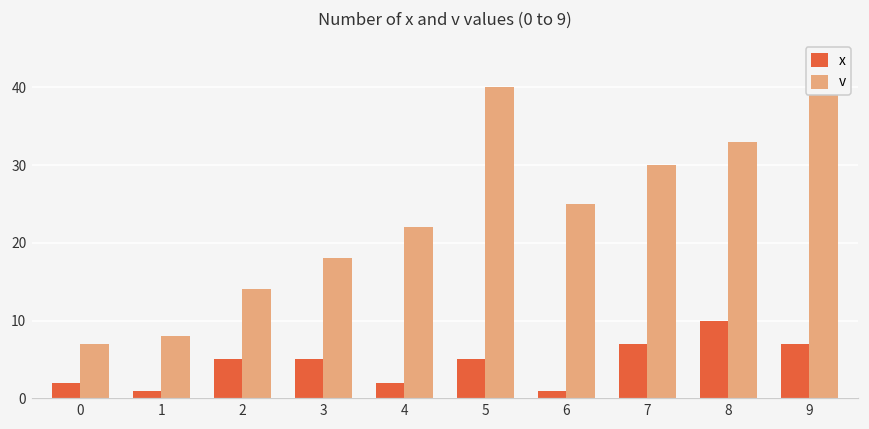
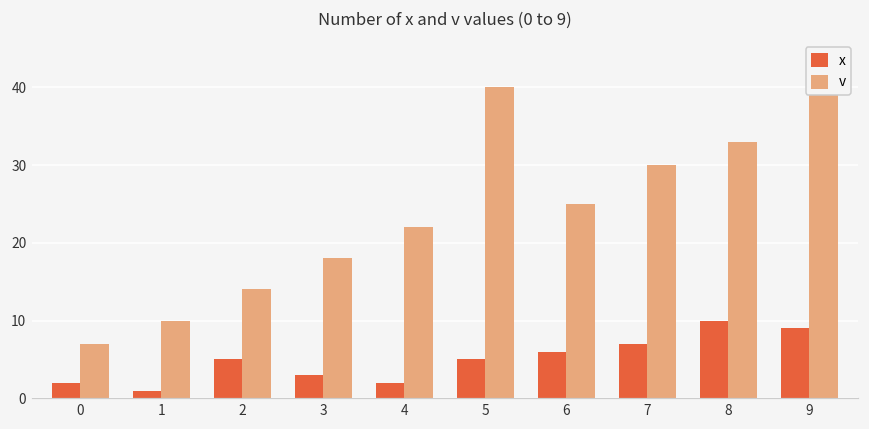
v, 1: 8 -> 10
x, 3: 5 -> 3
x, 6: 1 -> 6
x, 9: 7 -> 9
